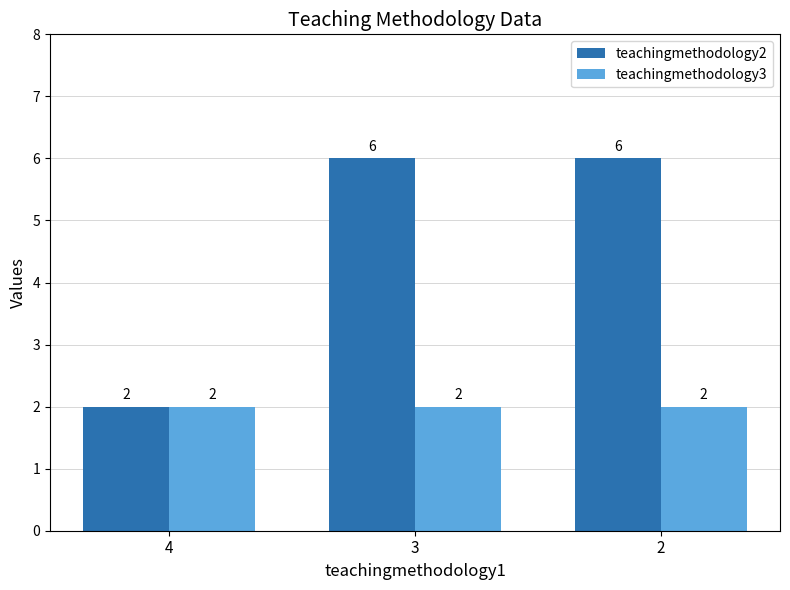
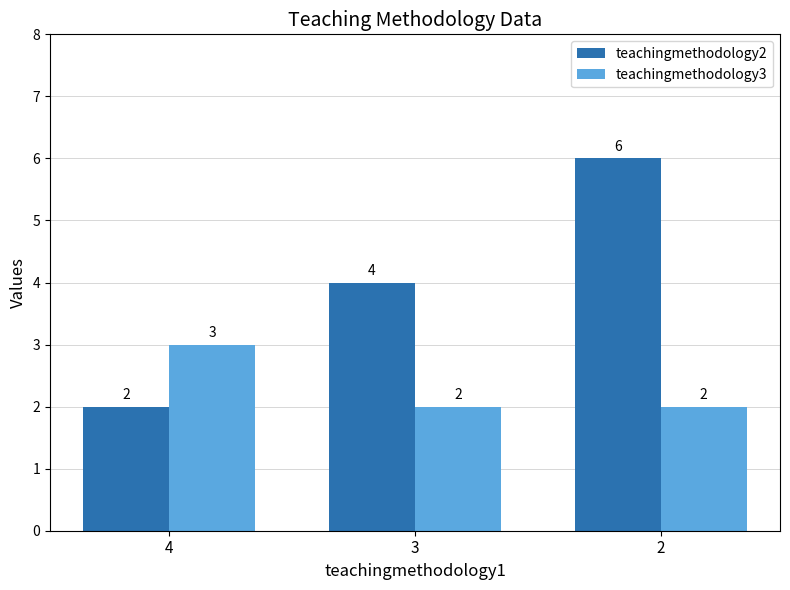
teachingmethodology3, 4: 2 -> 3
teachingmethodology2, 3: 6 -> 4
